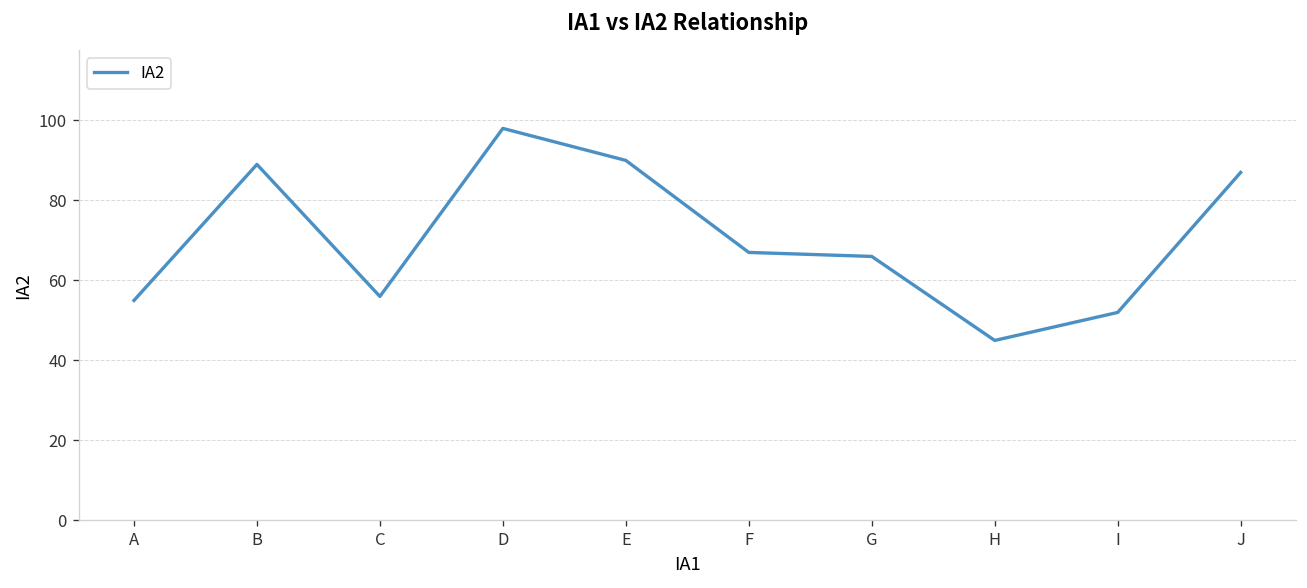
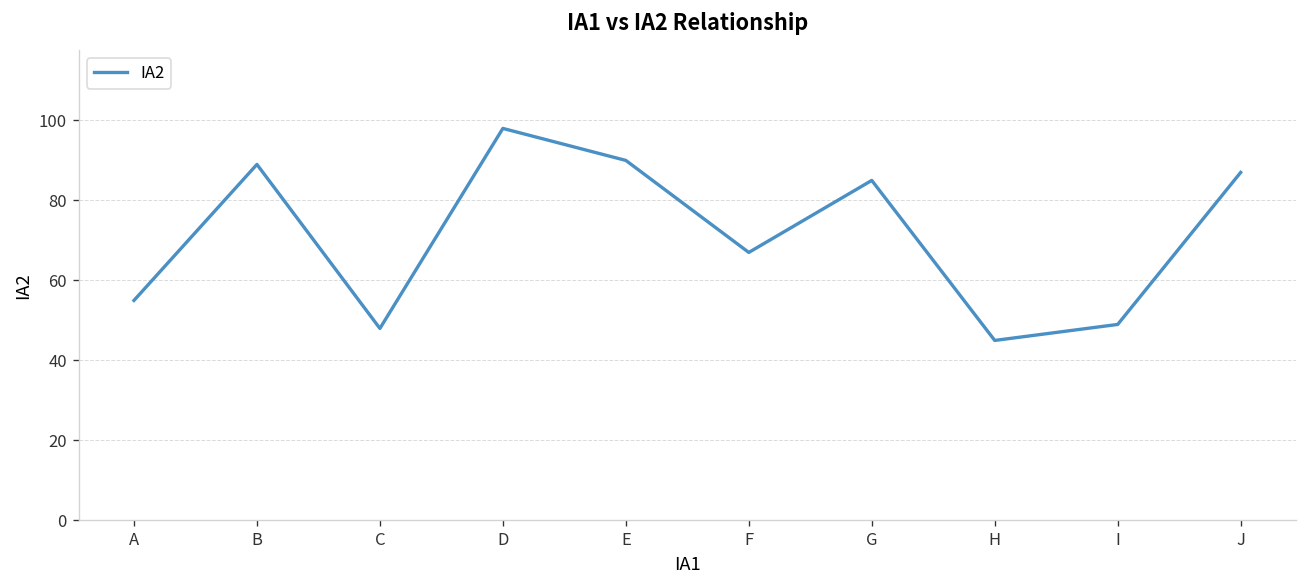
C: 56 -> 48
G: 66 -> 85
I: 52 -> 49
